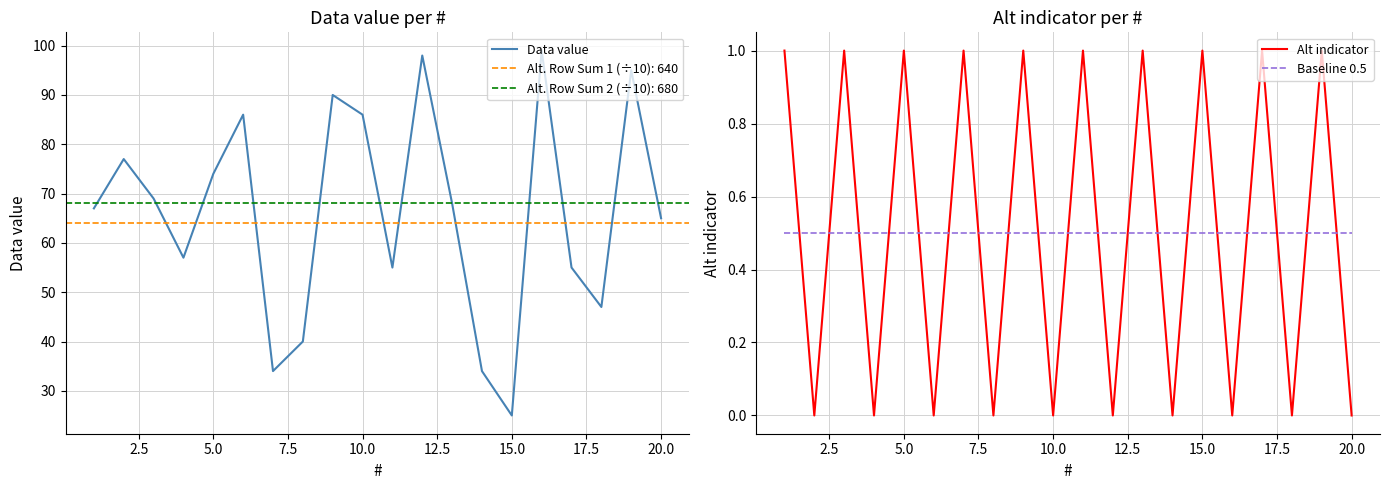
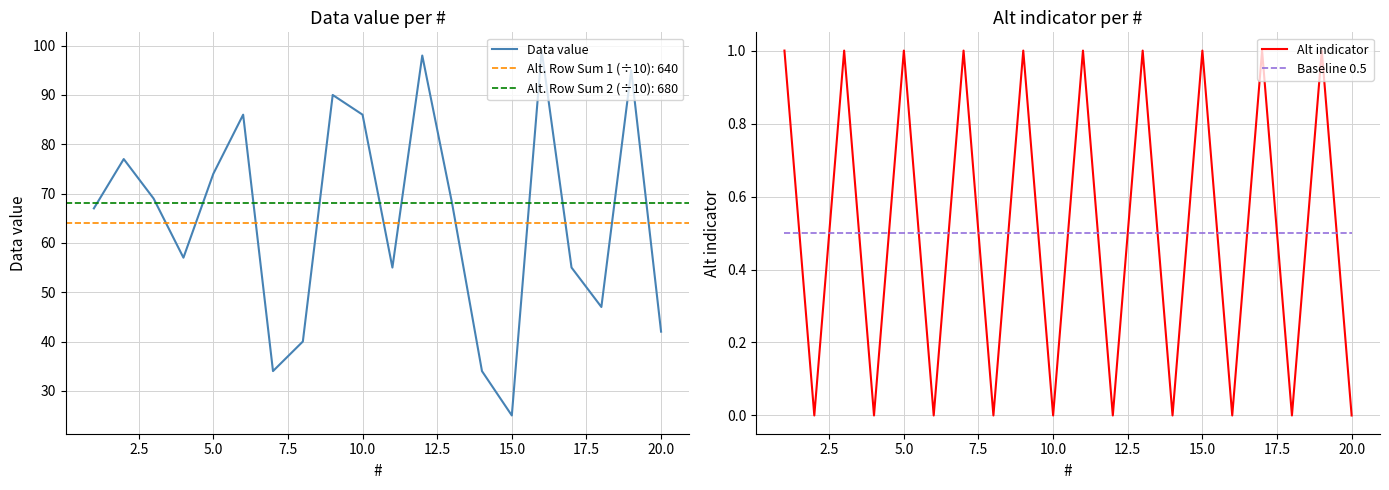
Data value per #, 20.0: 65 -> 42
